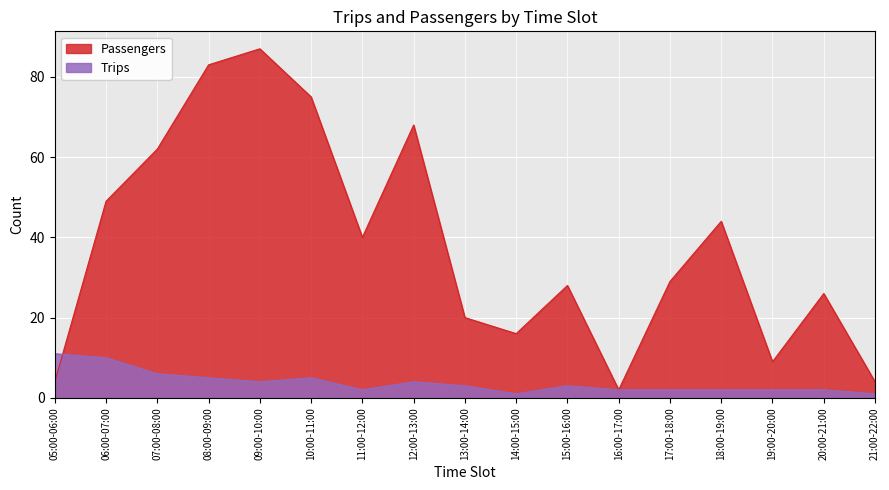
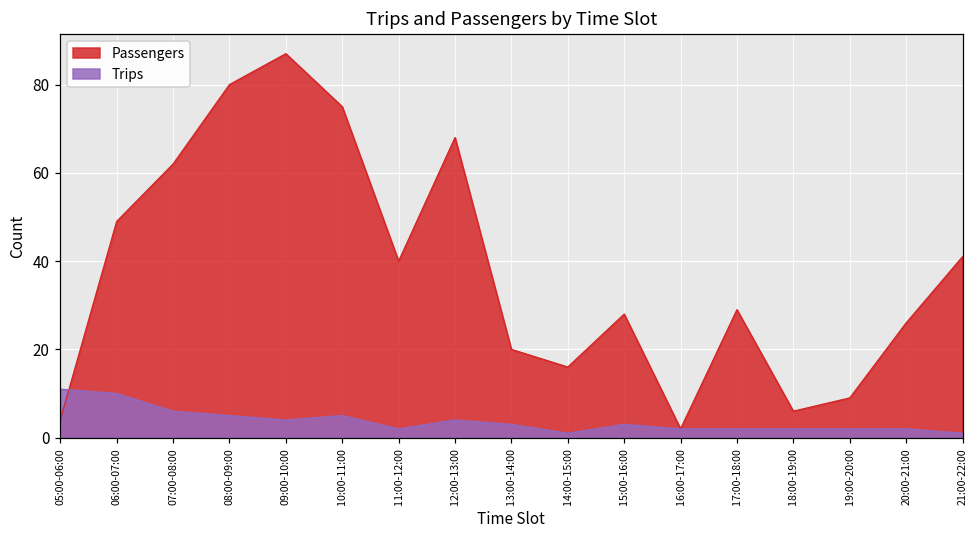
Passengers, 08:00-09:00: 83 -> 80
Passengers, 18:00-19:00: 44 -> 6
Passengers, 21:00-22:00: 4 -> 41
